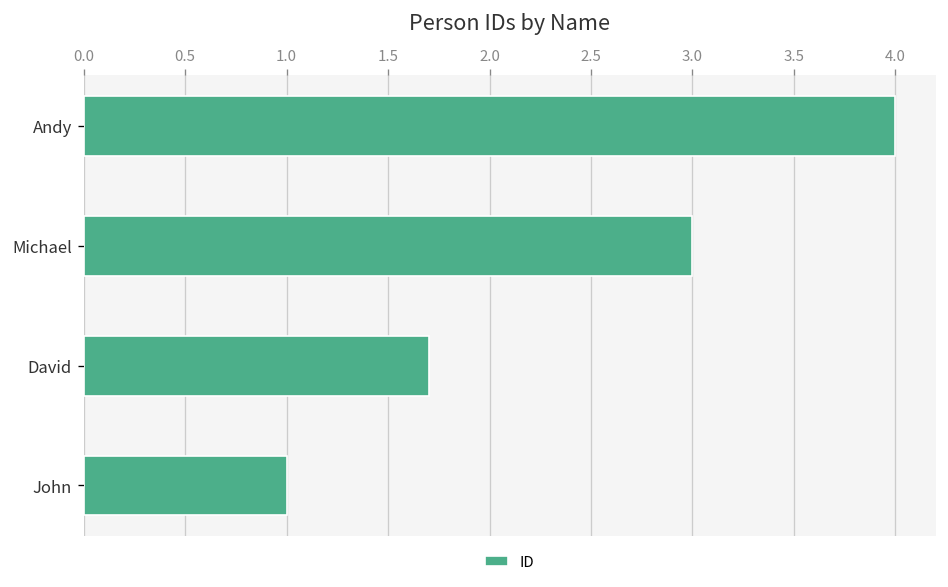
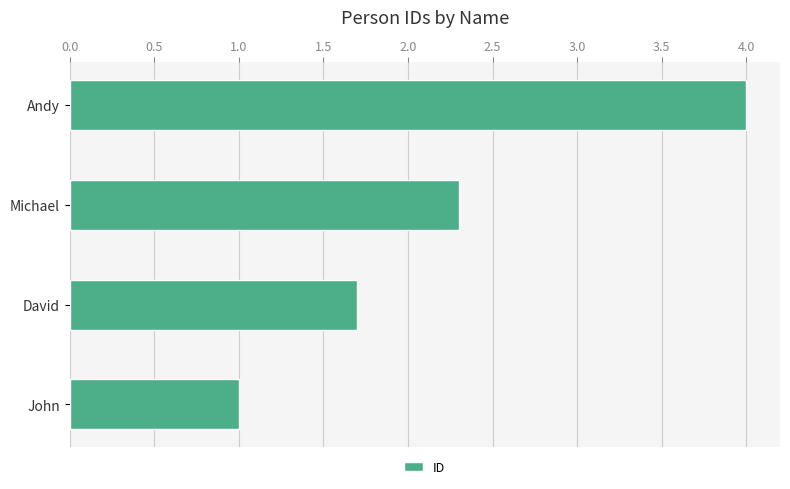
Michael: 3.0 -> 2.3
